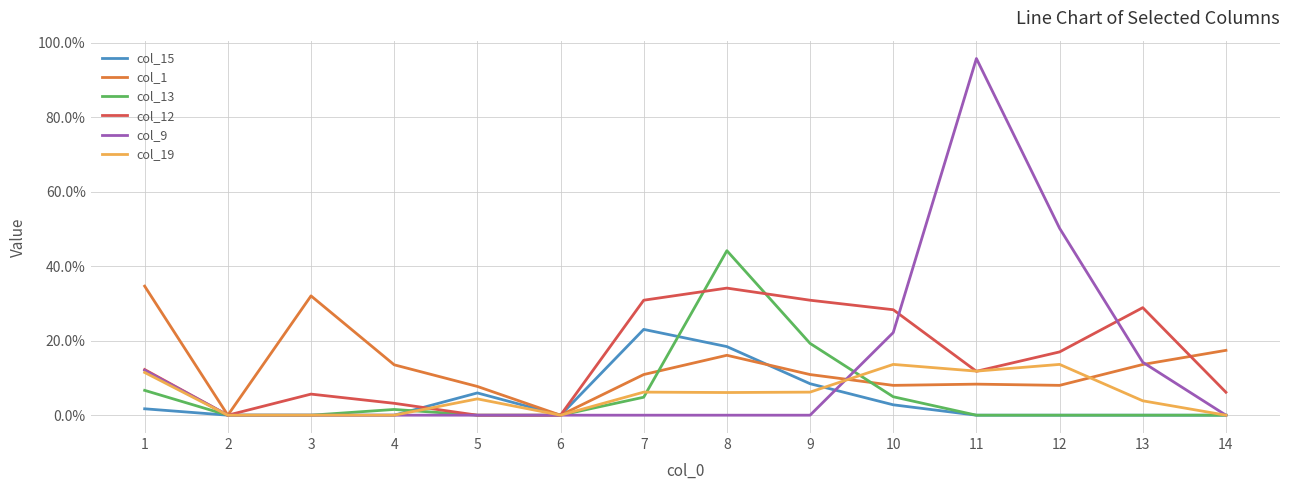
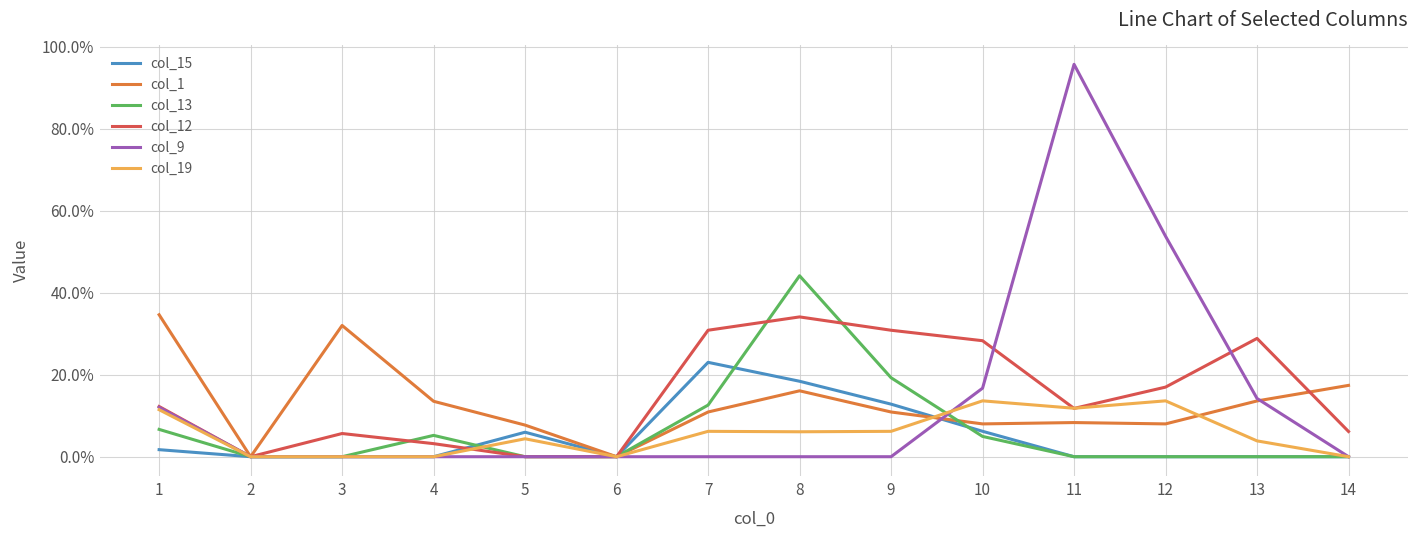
col_13, 4: 2% -> 5%
col_13, 7: 5% -> 13%
col_15, 9: 8% -> 13%
col_15, 10: 3% -> 6%
col_9, 10: 22% -> 17%
col_9, 12: 50% -> 54%
